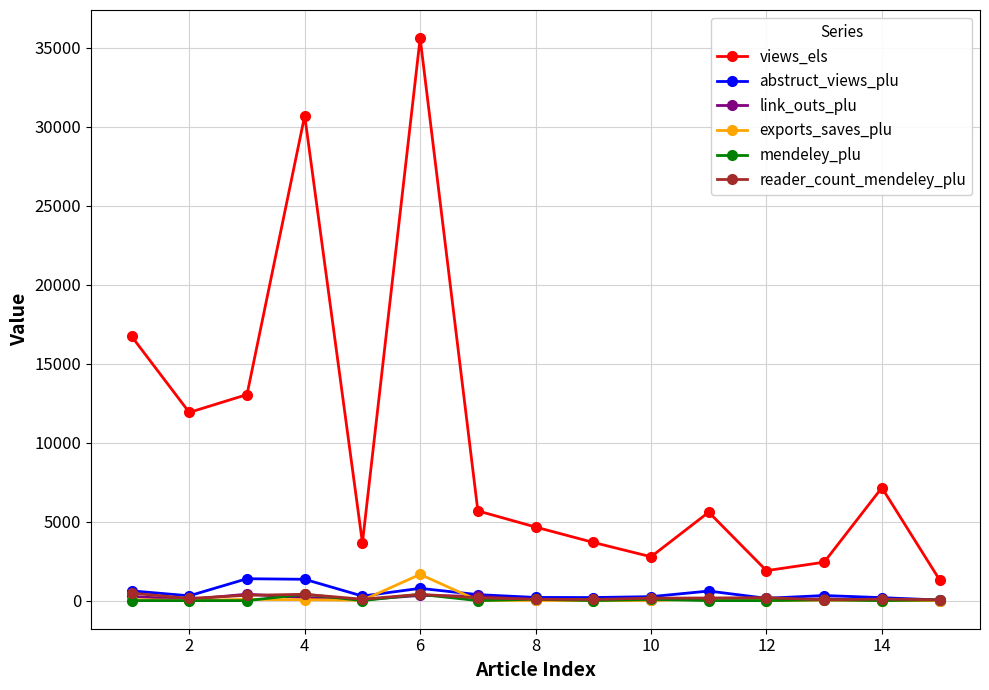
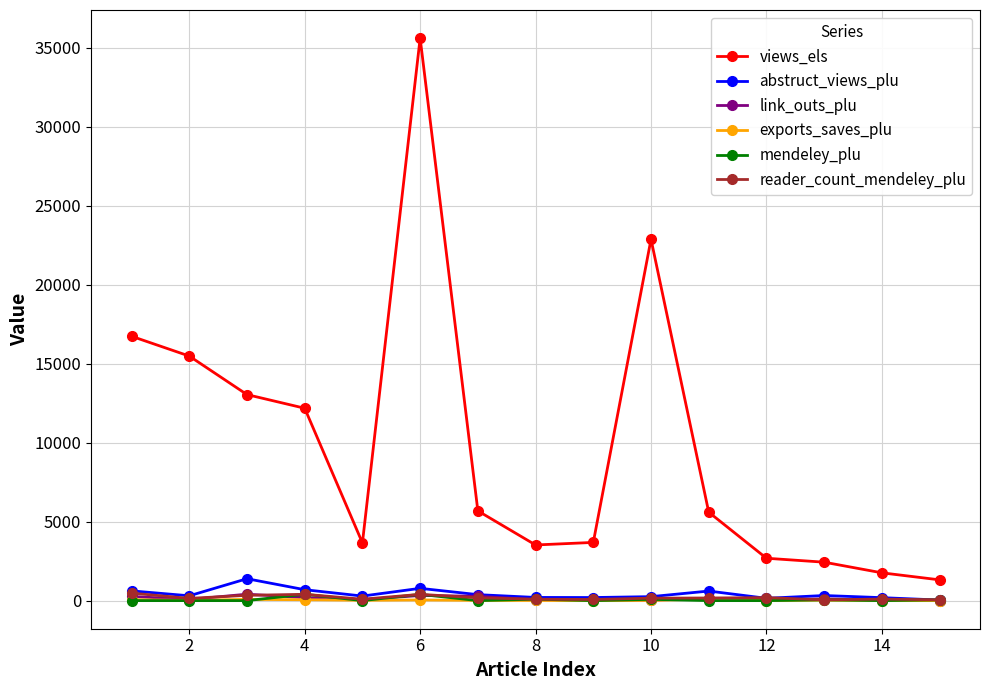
views_els, 2: 11900 -> 15500
views_els, 4: 30700 -> 12200
abstruct_views_plu, 4: 1300 -> 700
exports_saves_plu, 6: 1700 -> 0
views_els, 8: 4700 -> 3500
views_els, 10: 2800 -> 22900
views_els, 12: 1900 -> 2700
views_els, 14: 7100 -> 1800
